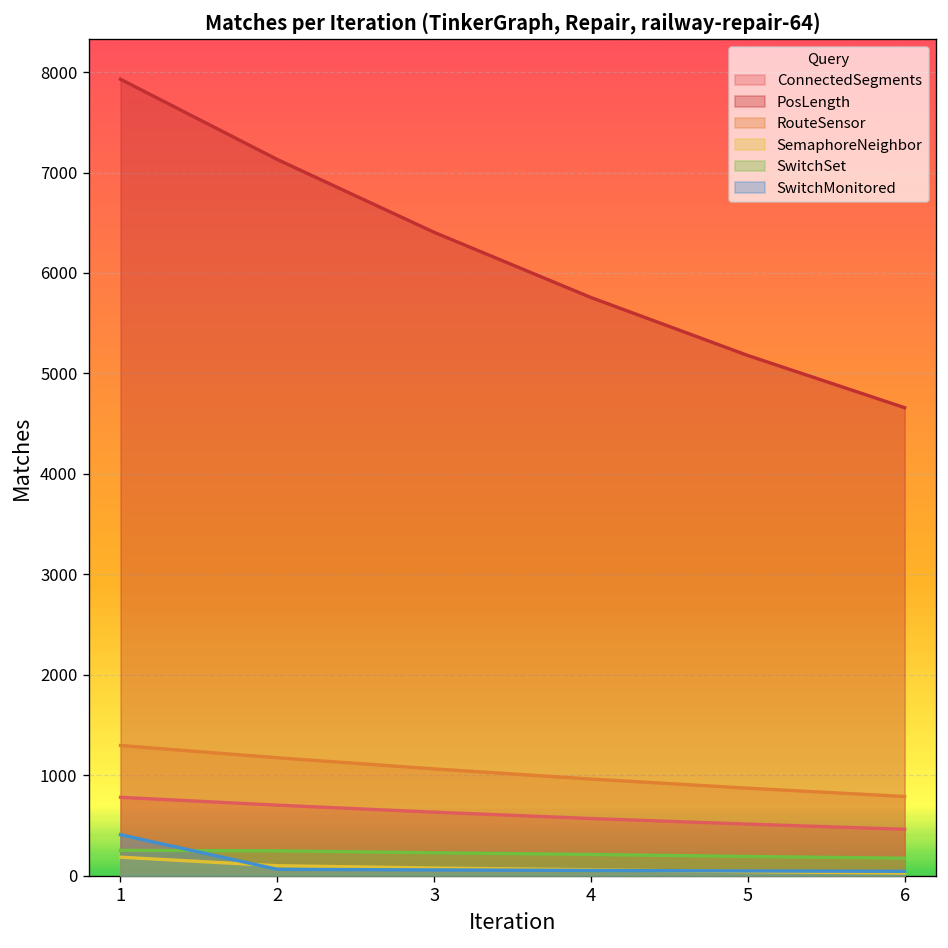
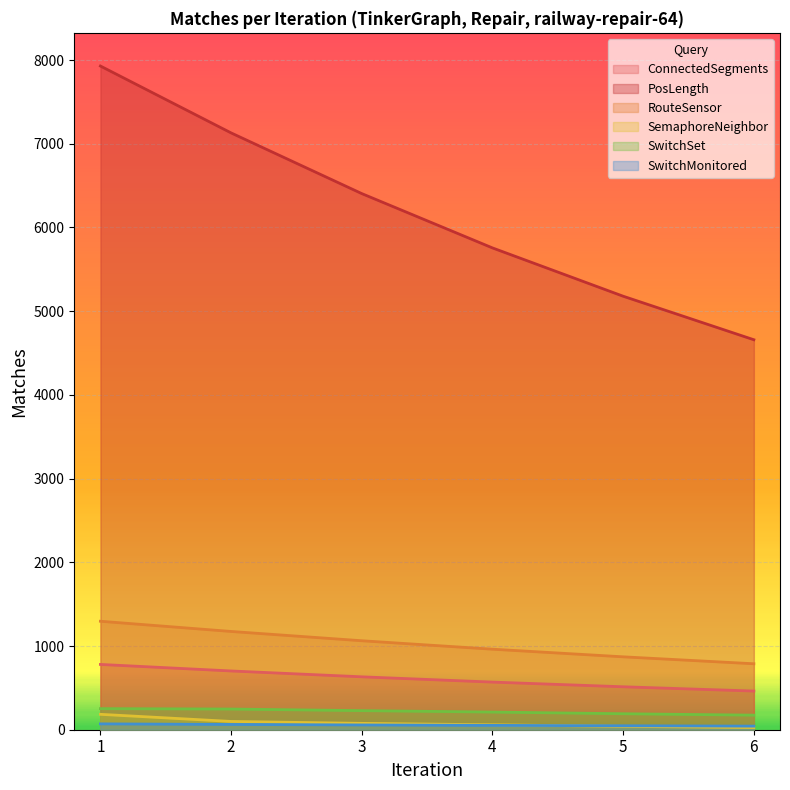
SwitchMonitored, 1: 400 -> 100
